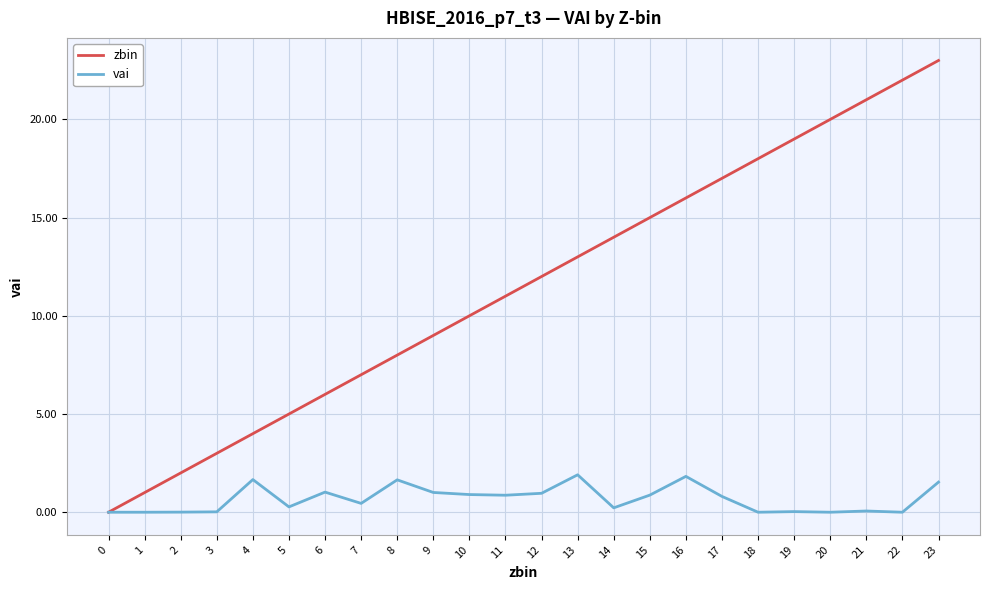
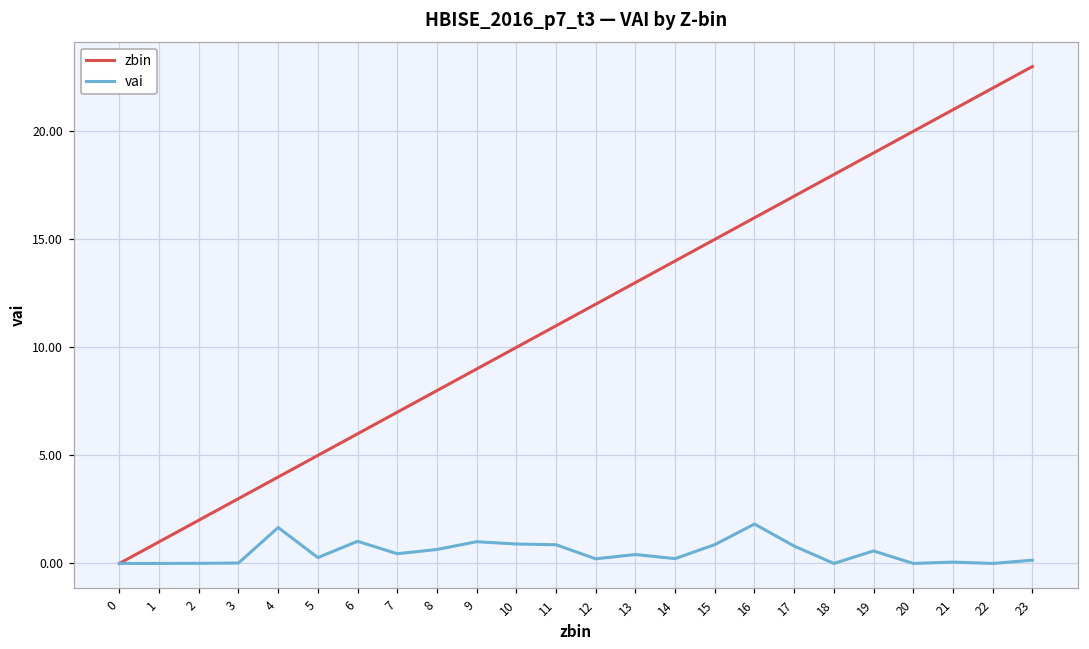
vai, 8: 1.6 -> 0.6
vai, 12: 1.0 -> 0.2
vai, 13: 1.9 -> 0.4
vai, 19: 0.0 -> 0.6
vai, 23: 1.5 -> 0.2
